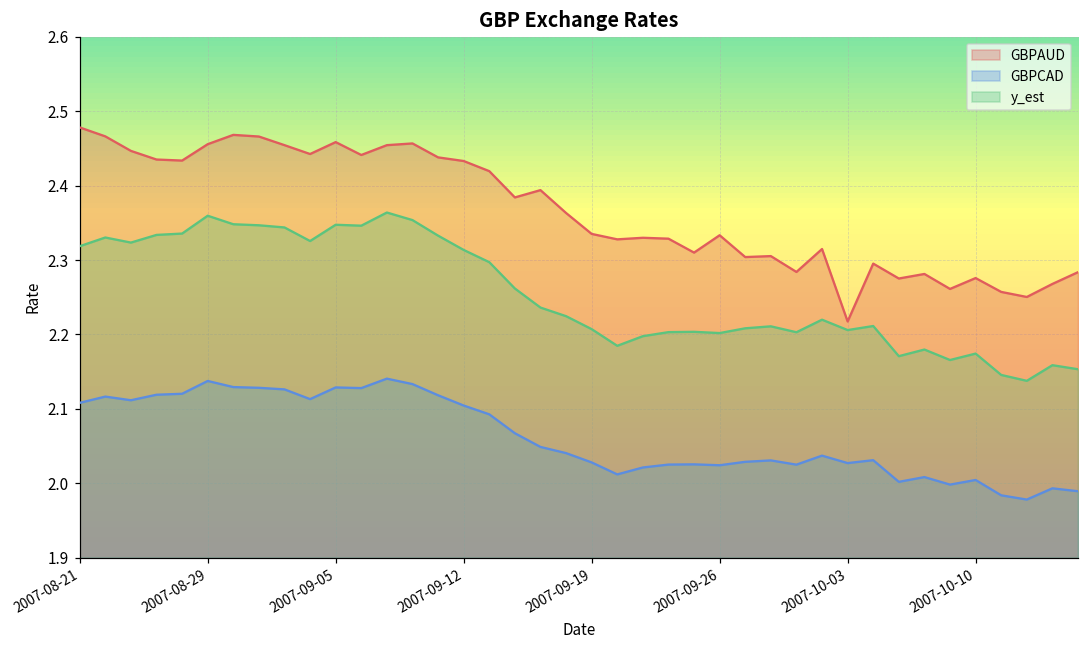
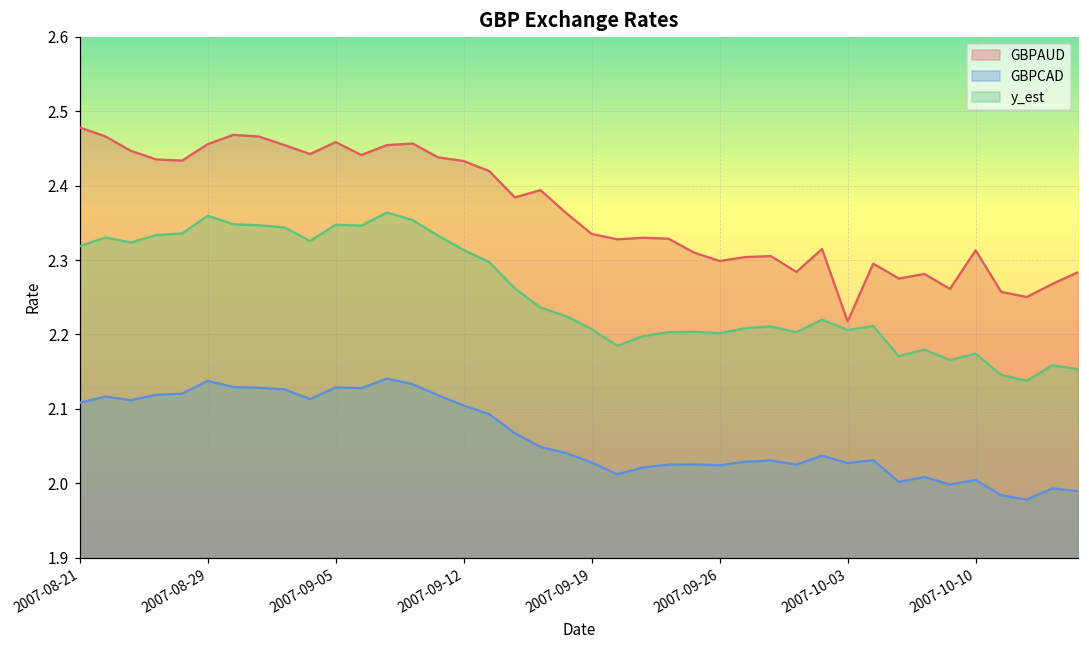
GBPAUD, 2007-09-26: 2.33 -> 2.30
GBPAUD, 2007-10-10: 2.28 -> 2.31
